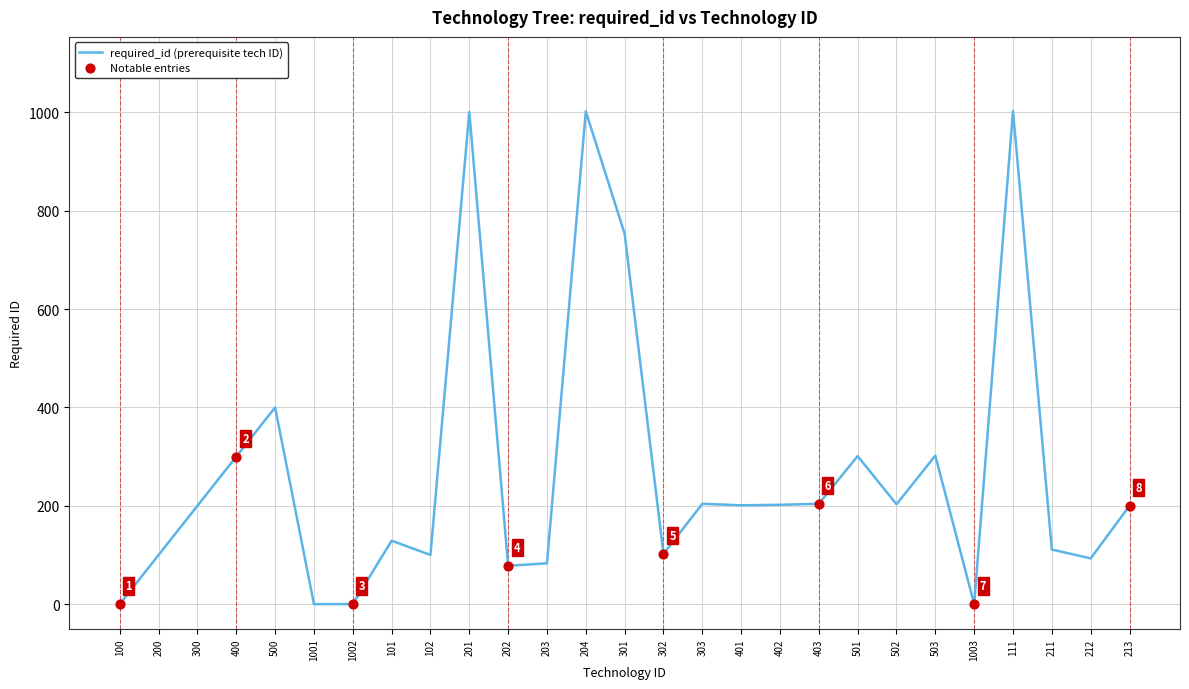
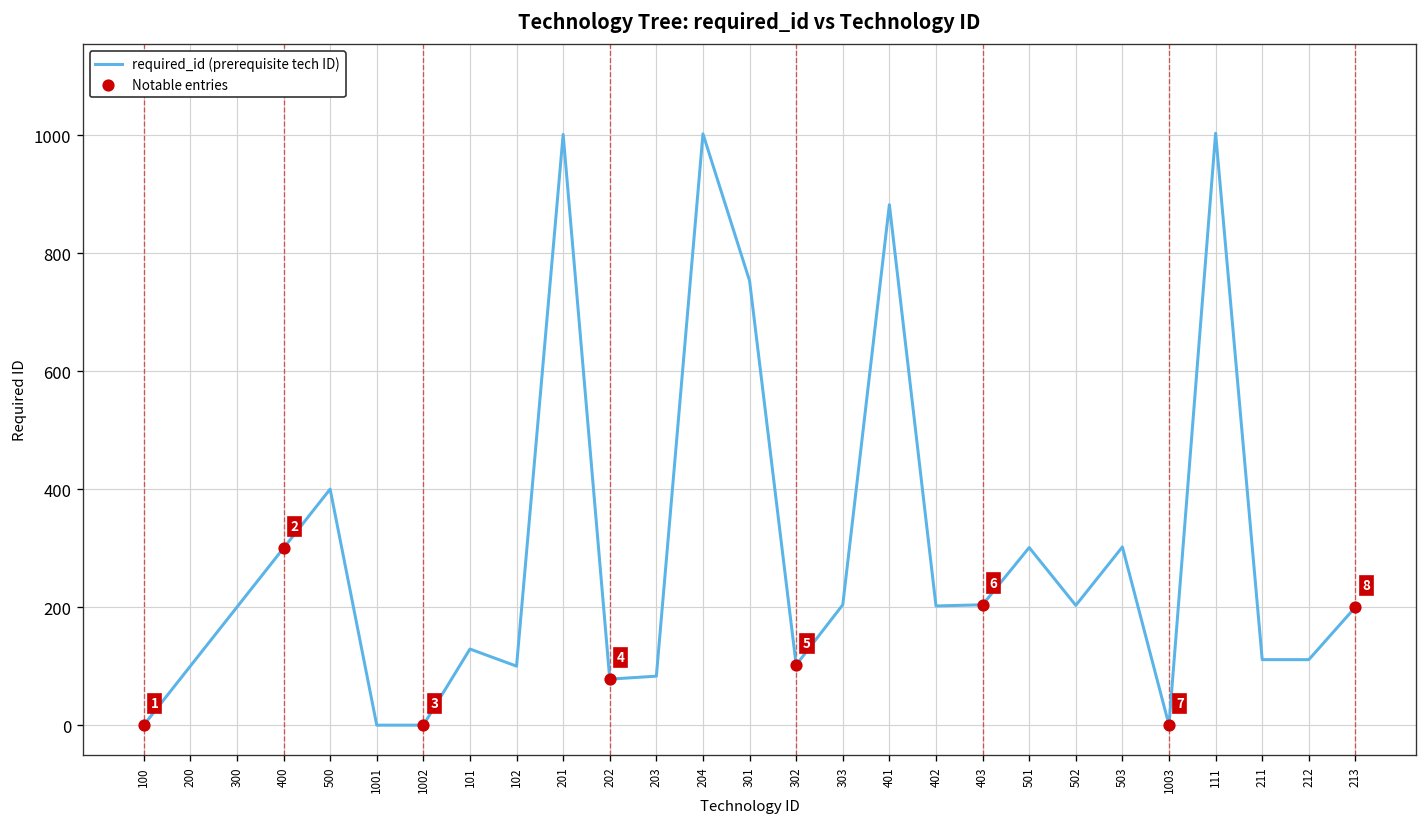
required_id (prerequisite tech ID), 401: 200 -> 880
required_id (prerequisite tech ID), 212: 90 -> 110
